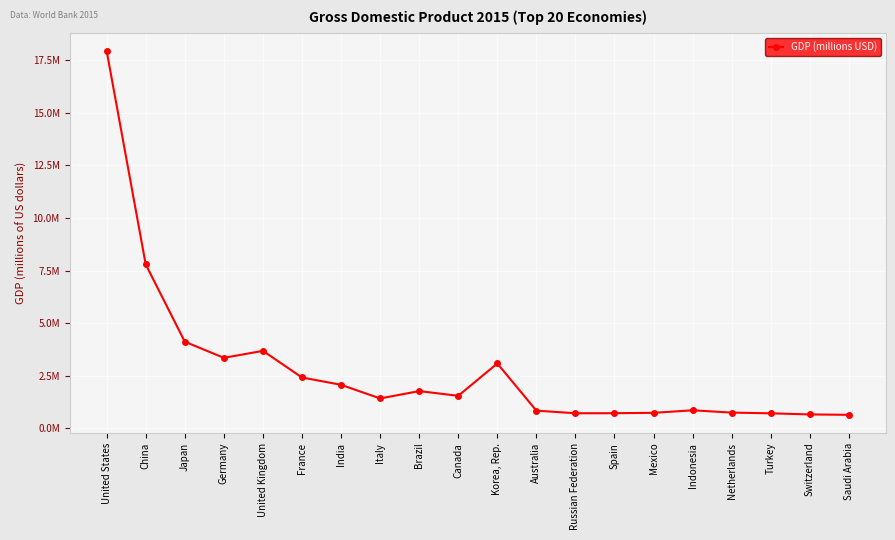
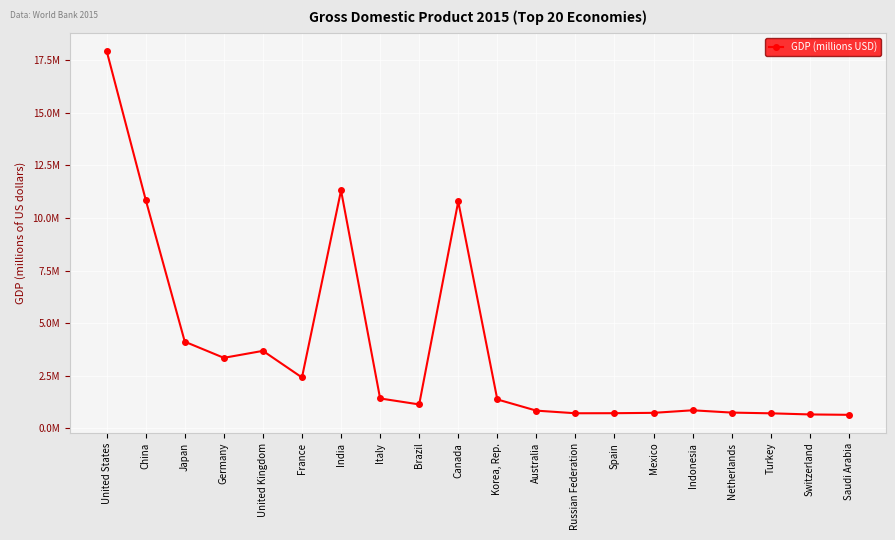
China: 7800000 -> 10900000
India: 2100000 -> 11300000
Brazil: 1800000 -> 1100000
Canada: 1600000 -> 10800000
Korea, Rep.: 3100000 -> 1400000
